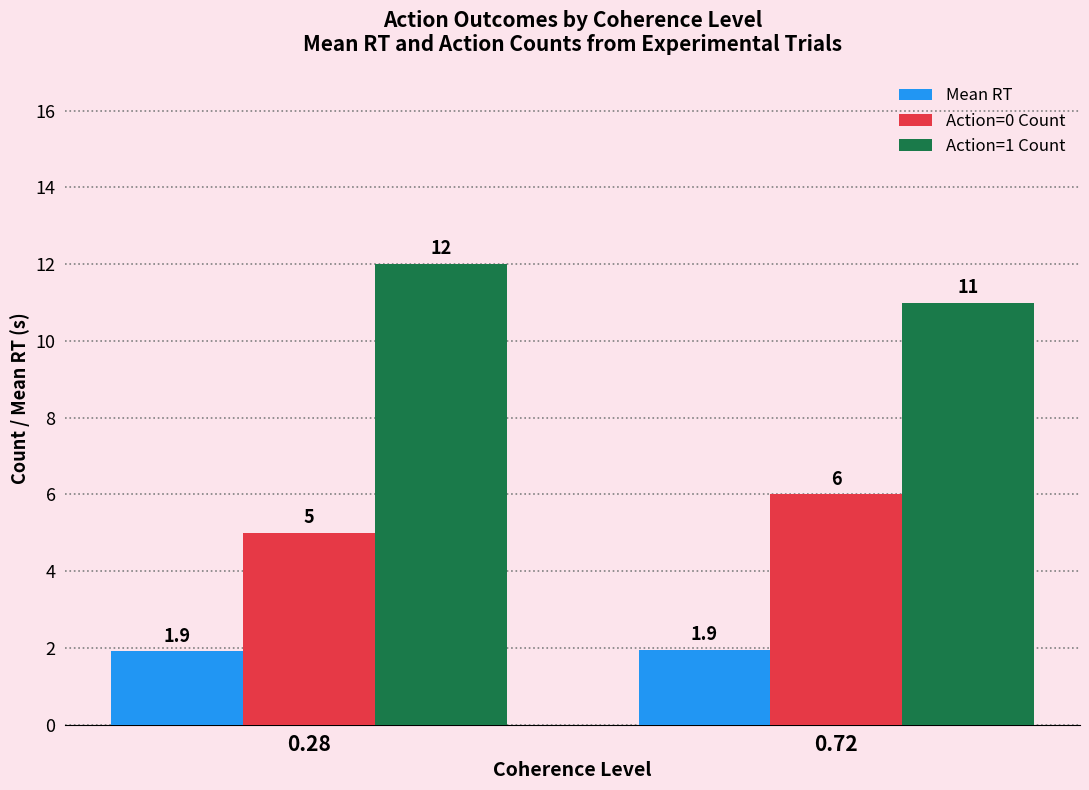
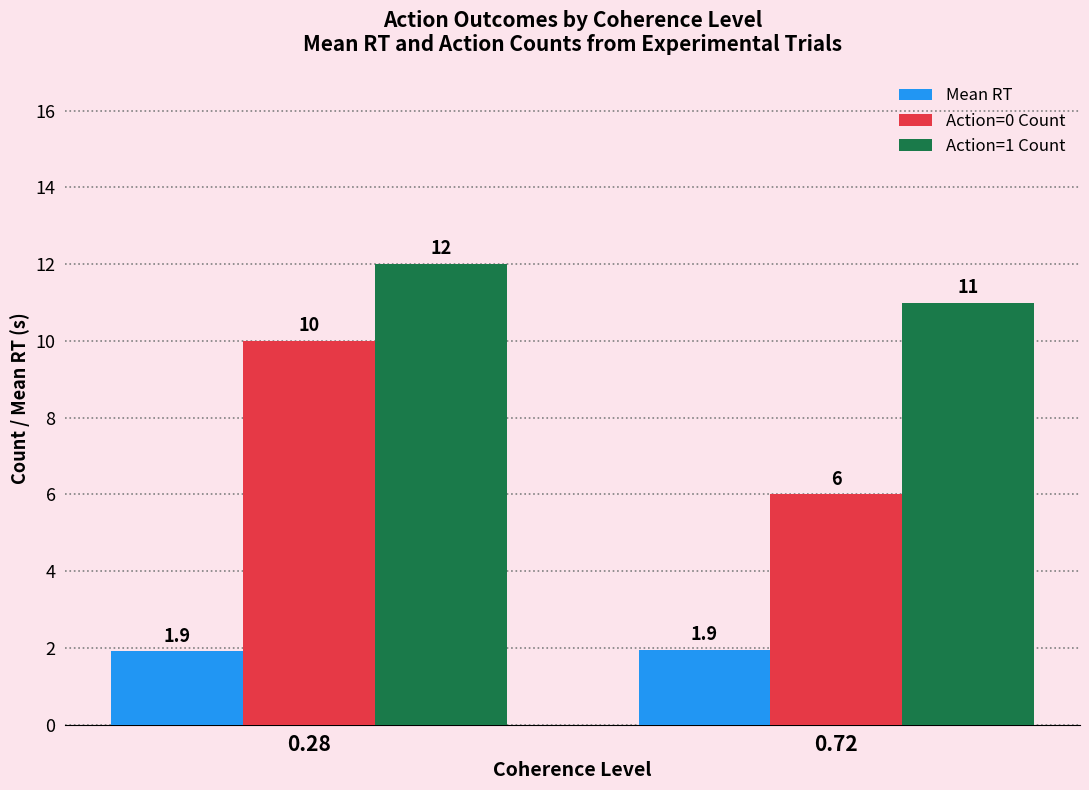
Action=0 Count, 0.28: 5 -> 10
